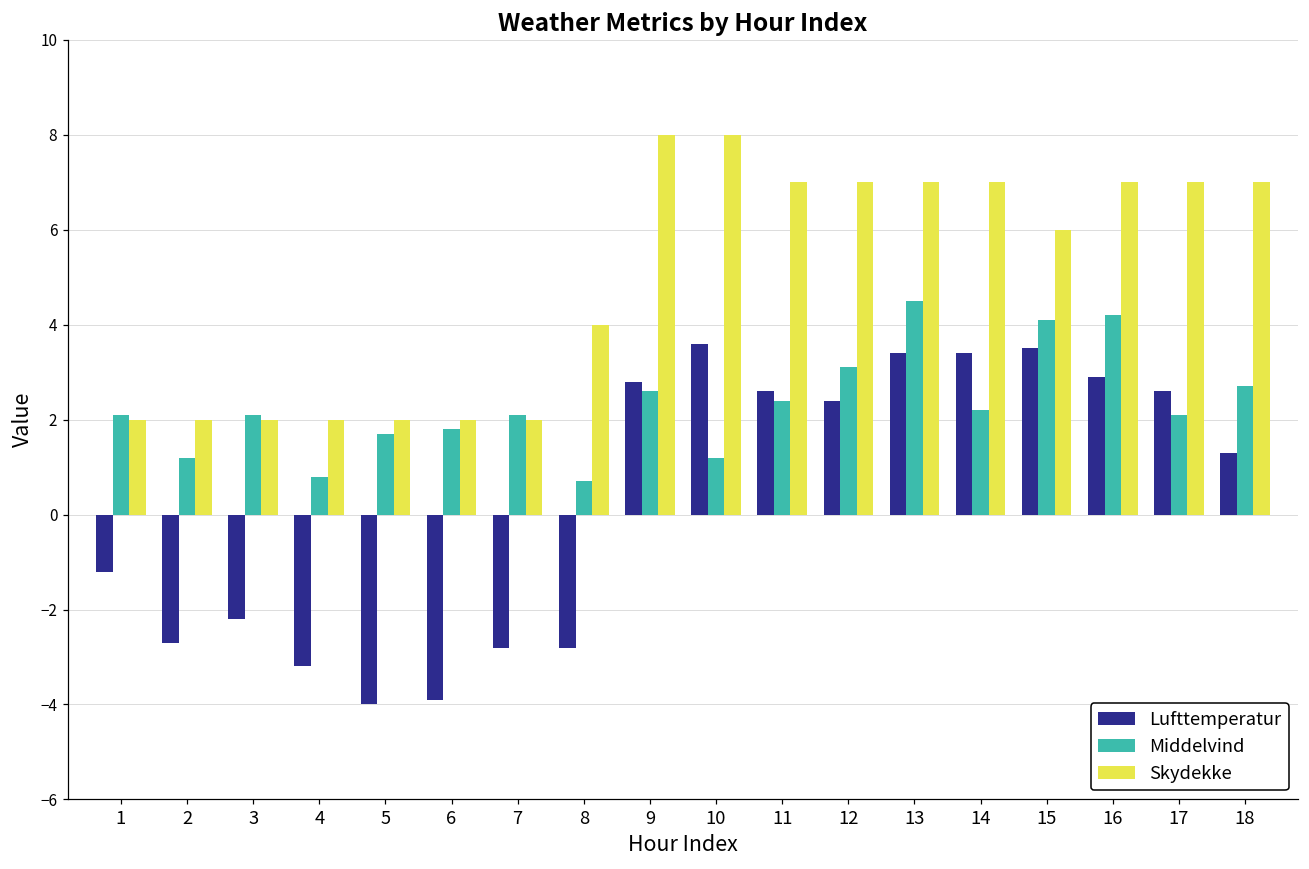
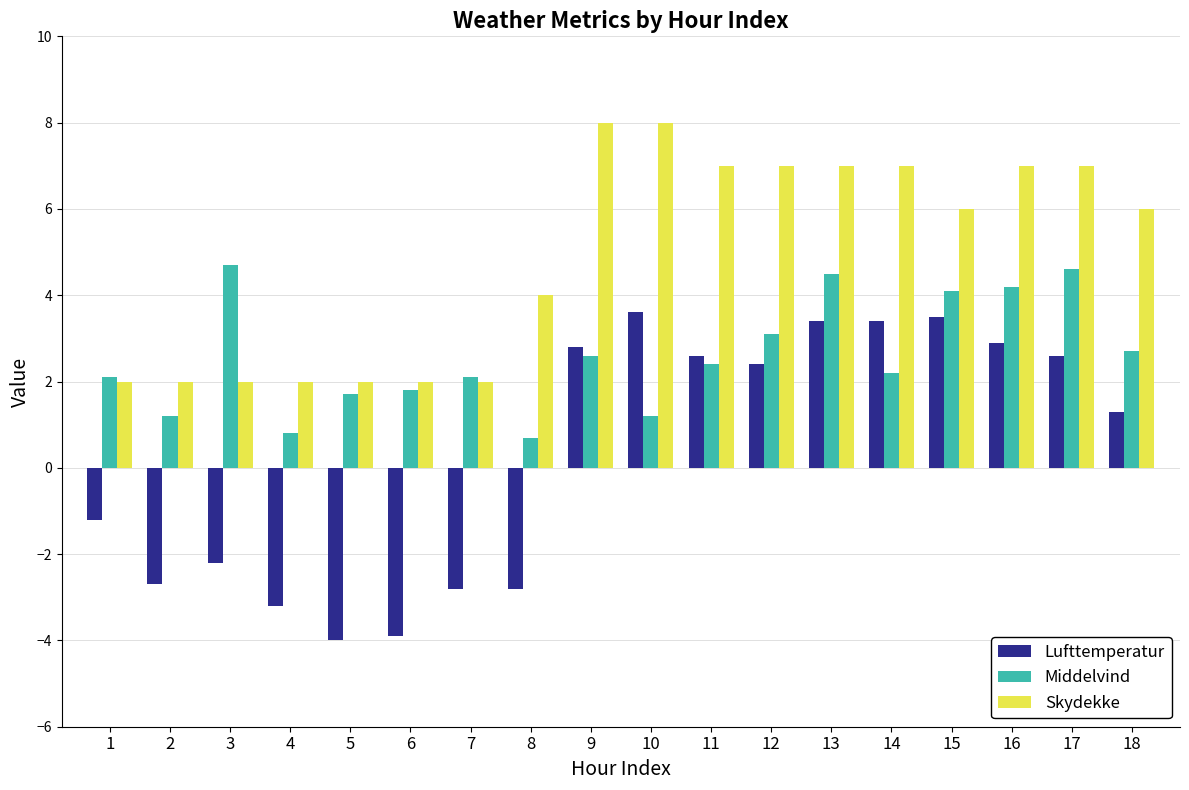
Middelvind, 3: 2.1 -> 4.7
Middelvind, 17: 2.1 -> 4.6
Skydekke, 18: 7 -> 6
